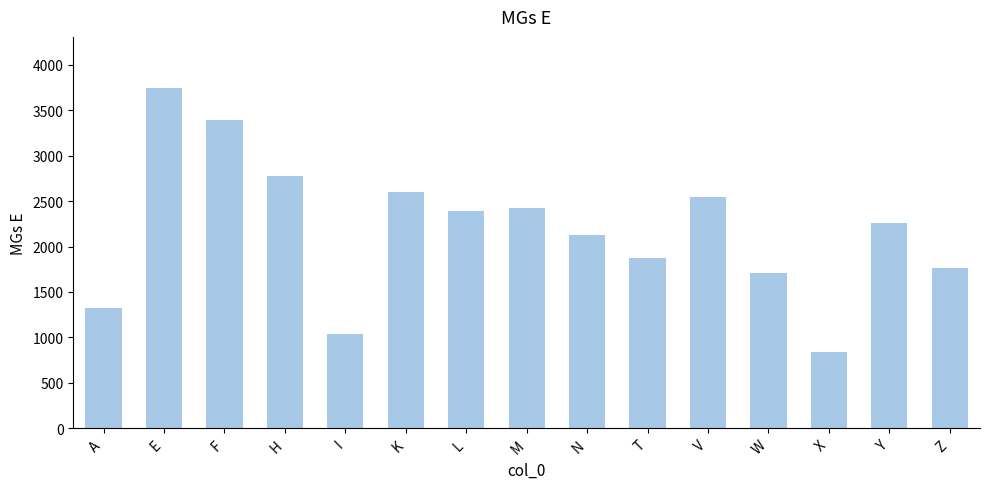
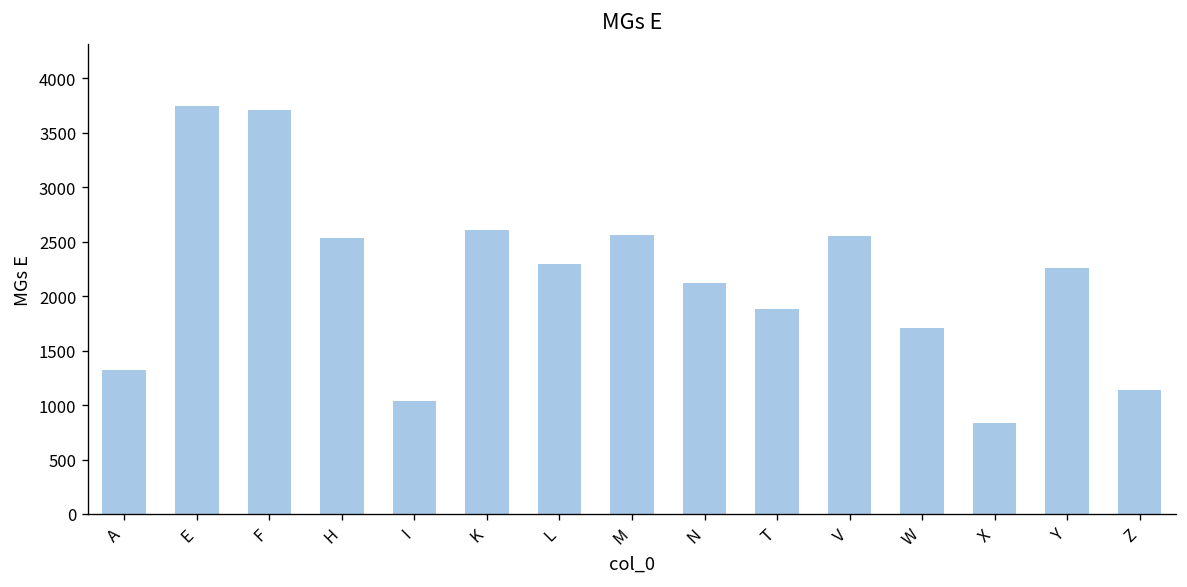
F: 3400 -> 3700
H: 2800 -> 2500
L: 2400 -> 2300
M: 2400 -> 2600
Z: 1800 -> 1100
